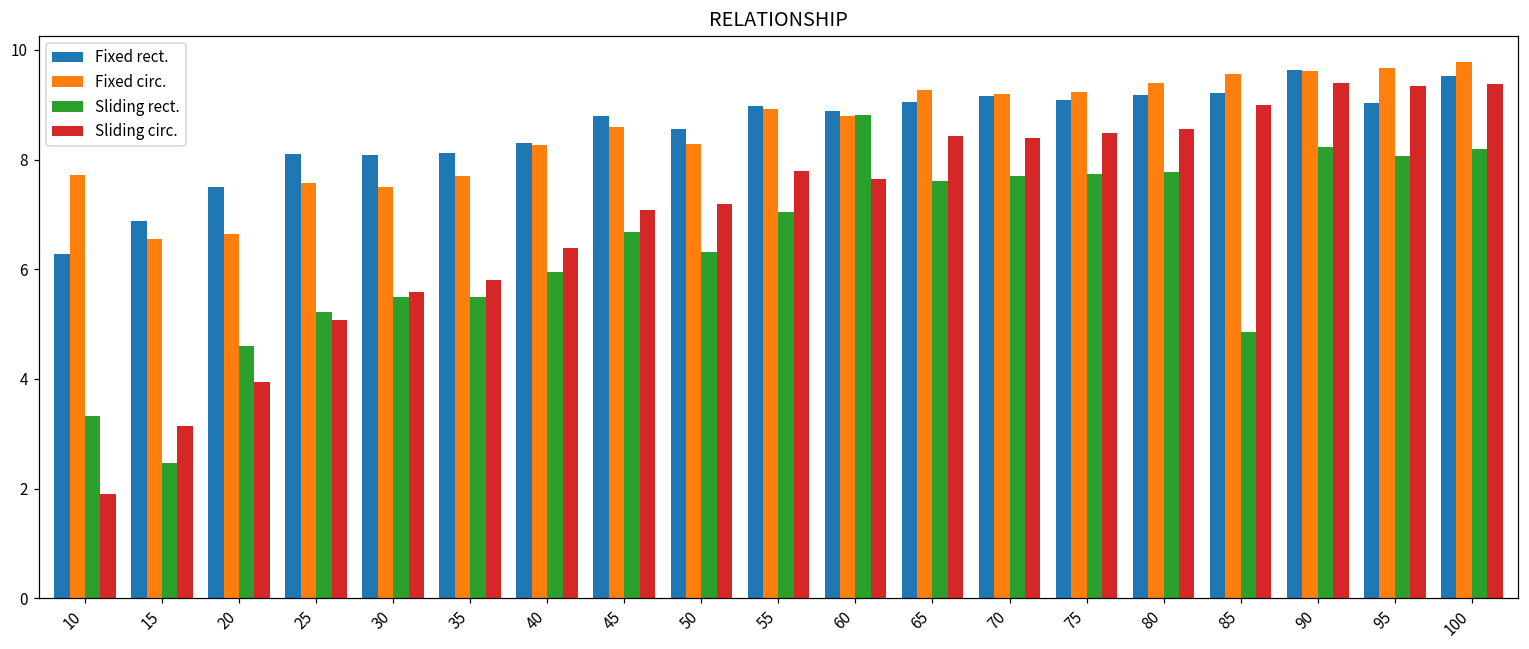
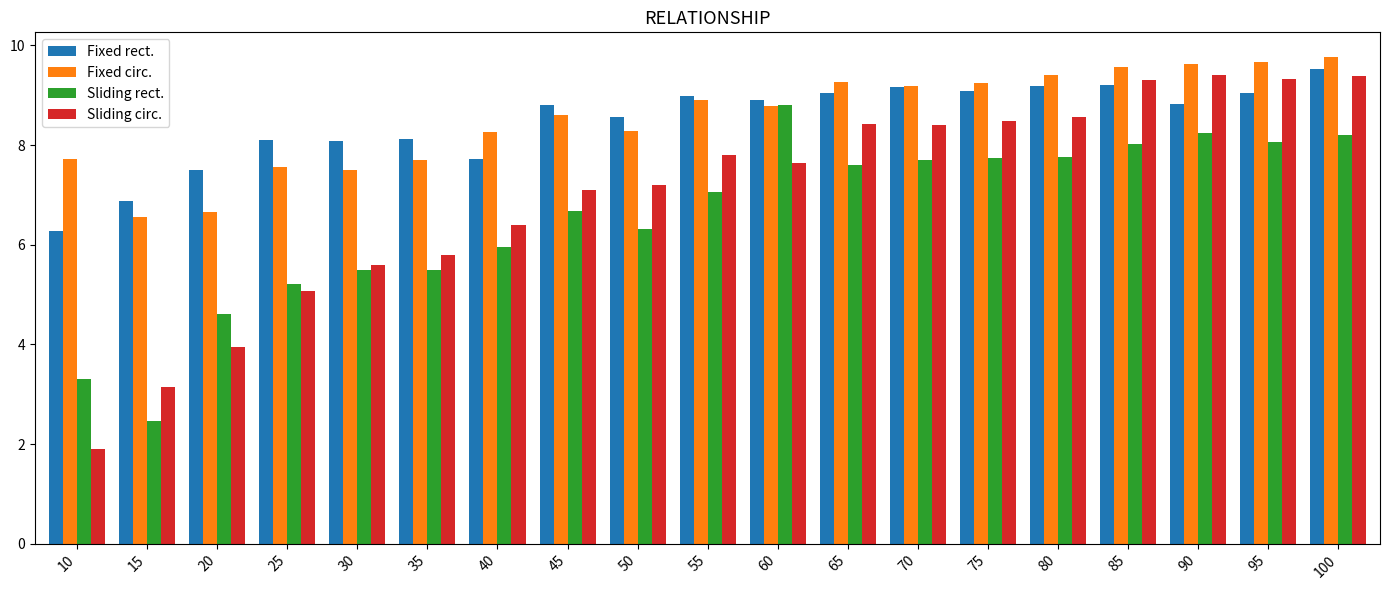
Fixed rect., 40: 8.3 -> 7.7
Sliding rect., 85: 4.9 -> 8.0
Sliding circ., 85: 9.0 -> 9.3
Fixed rect., 90: 9.6 -> 8.8
